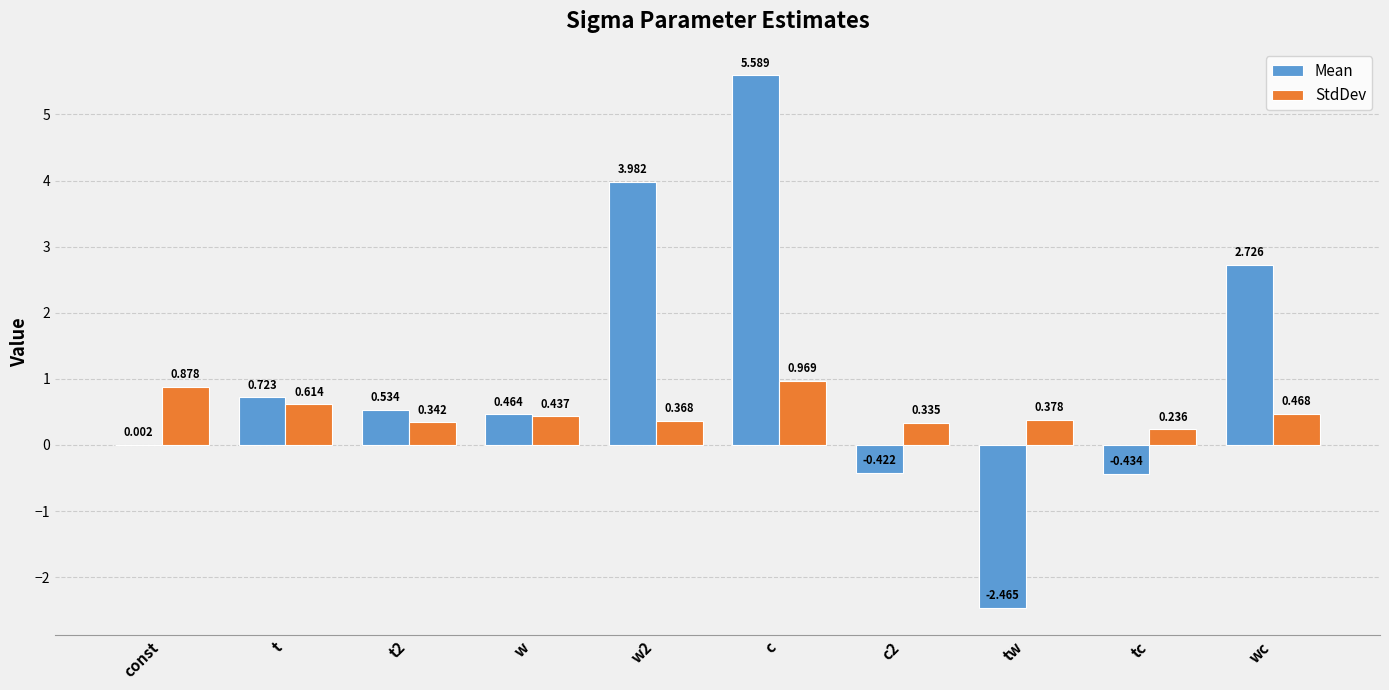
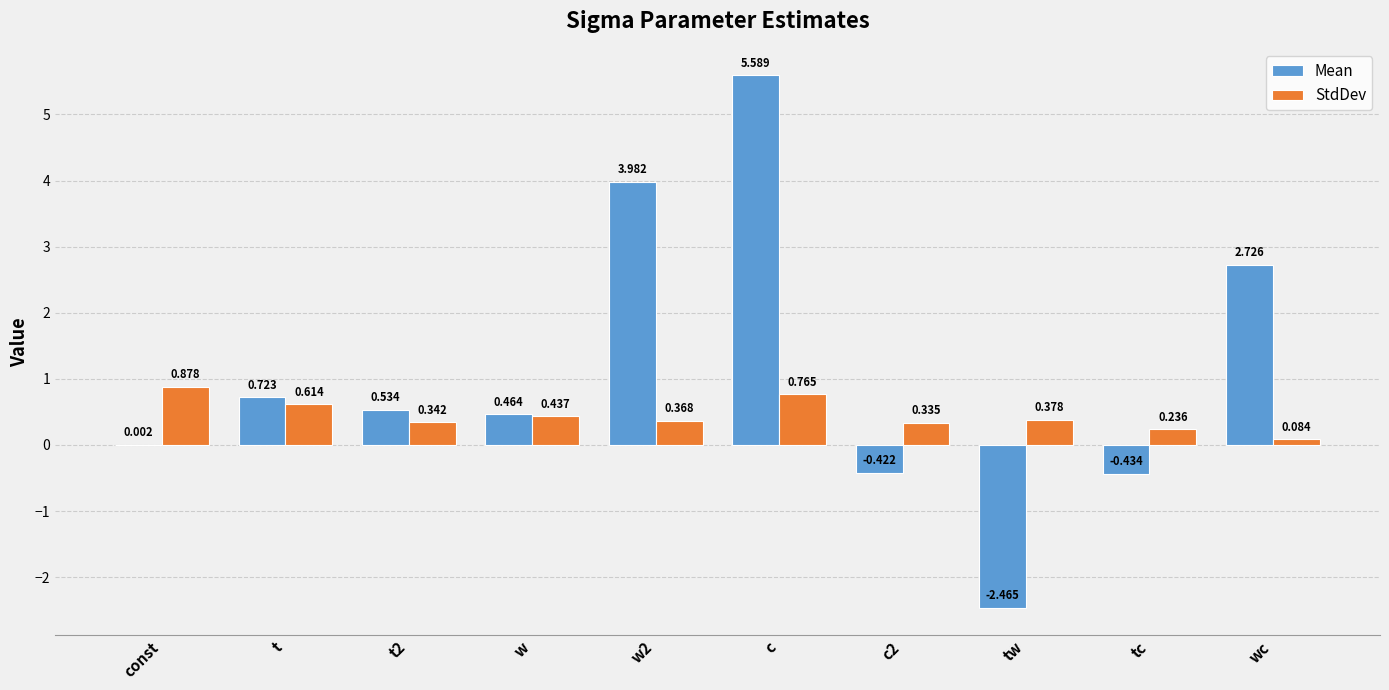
StdDev, c: 0.969 -> 0.765
StdDev, wc: 0.468 -> 0.084
